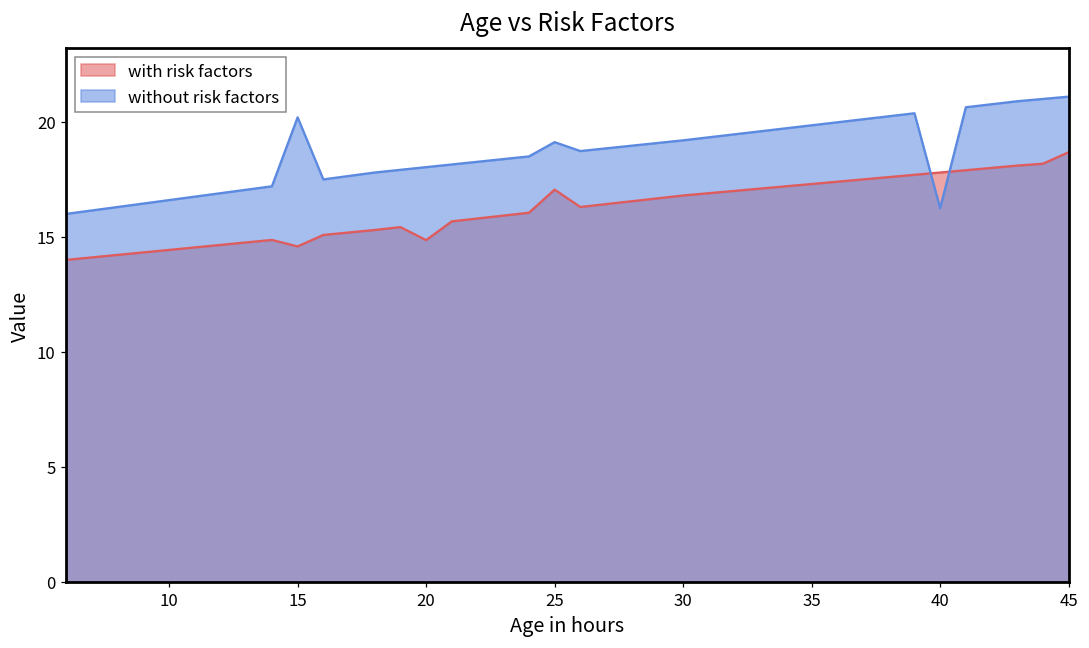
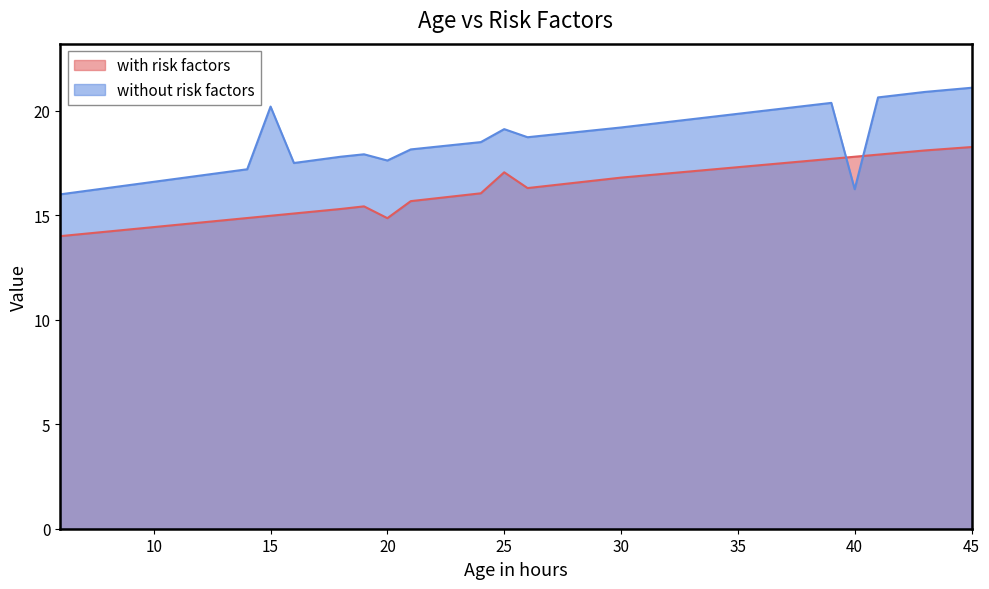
with risk factors, 15: 14.6 -> 15.0
without risk factors, 20: 18.0 -> 17.6
with risk factors, 45: 18.7 -> 18.3
